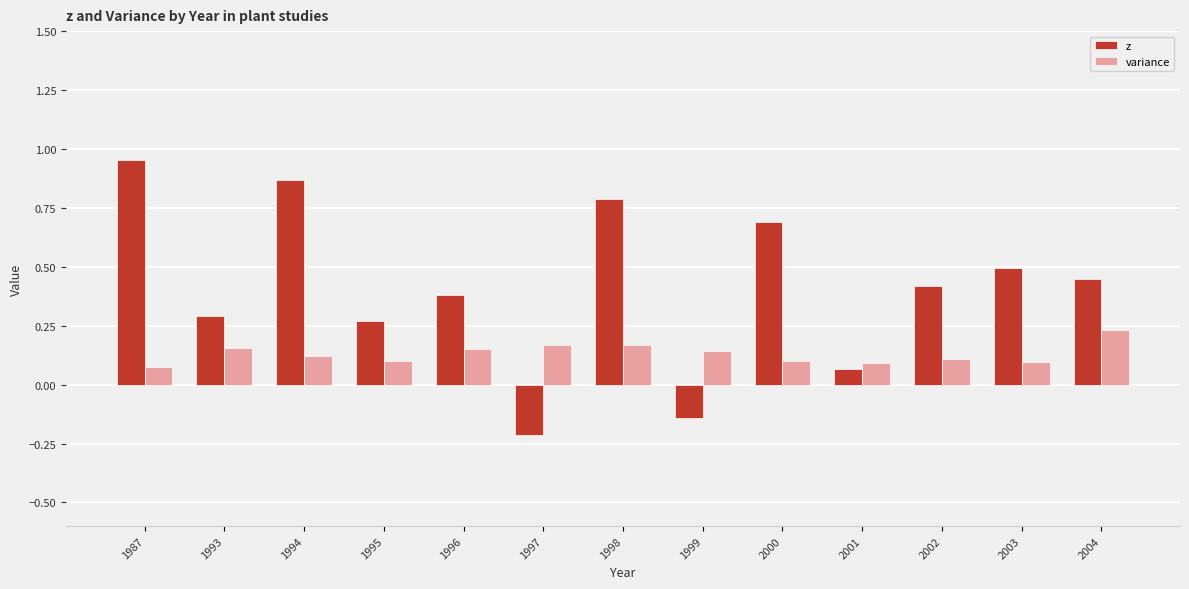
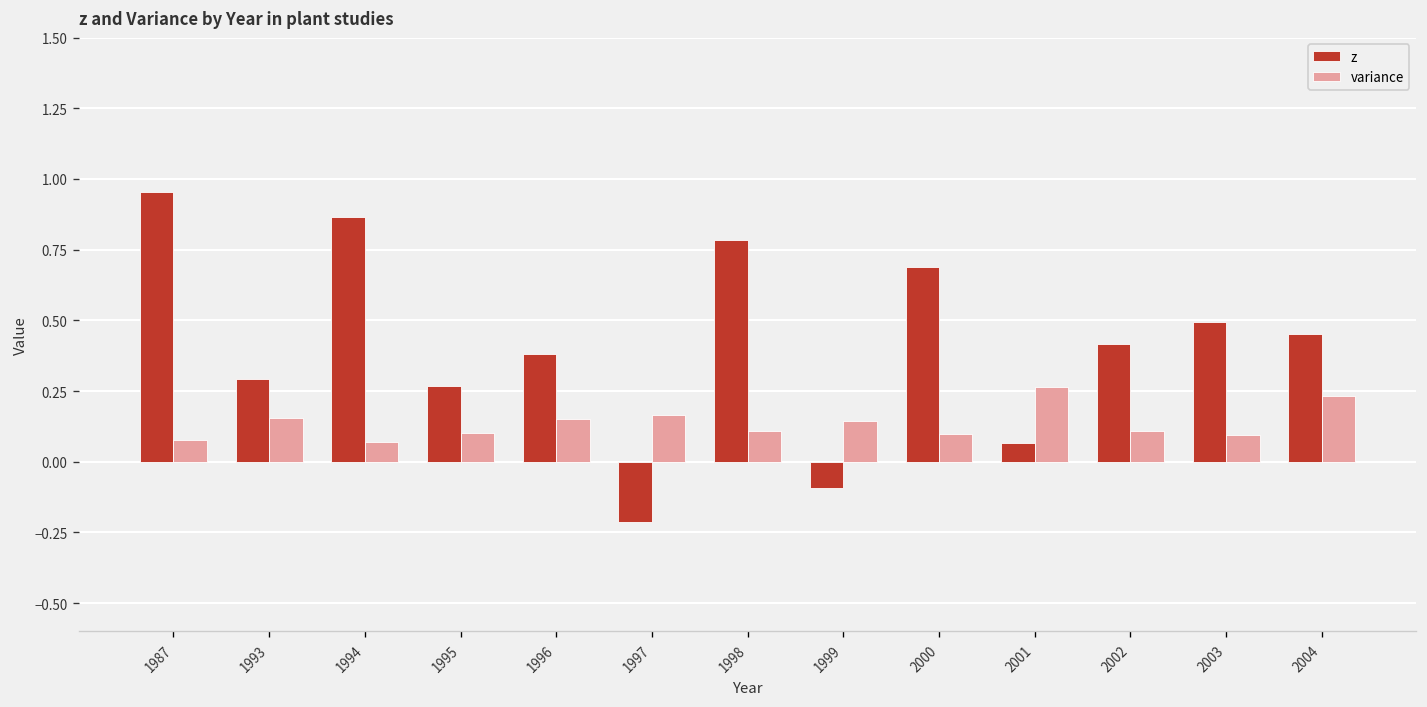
variance, 1994: 0.12 -> 0.07
variance, 1998: 0.17 -> 0.11
z, 1999: -0.14 -> -0.09
variance, 2001: 0.09 -> 0.26
